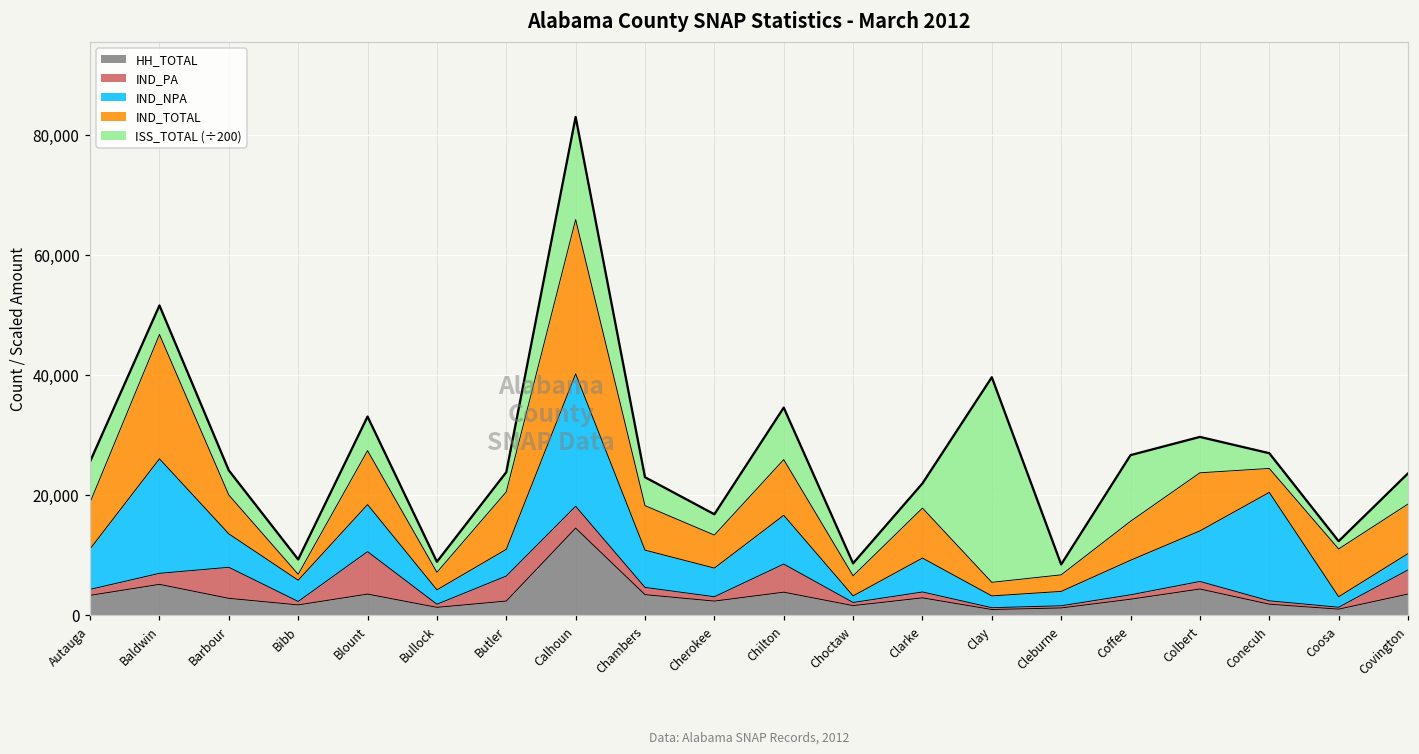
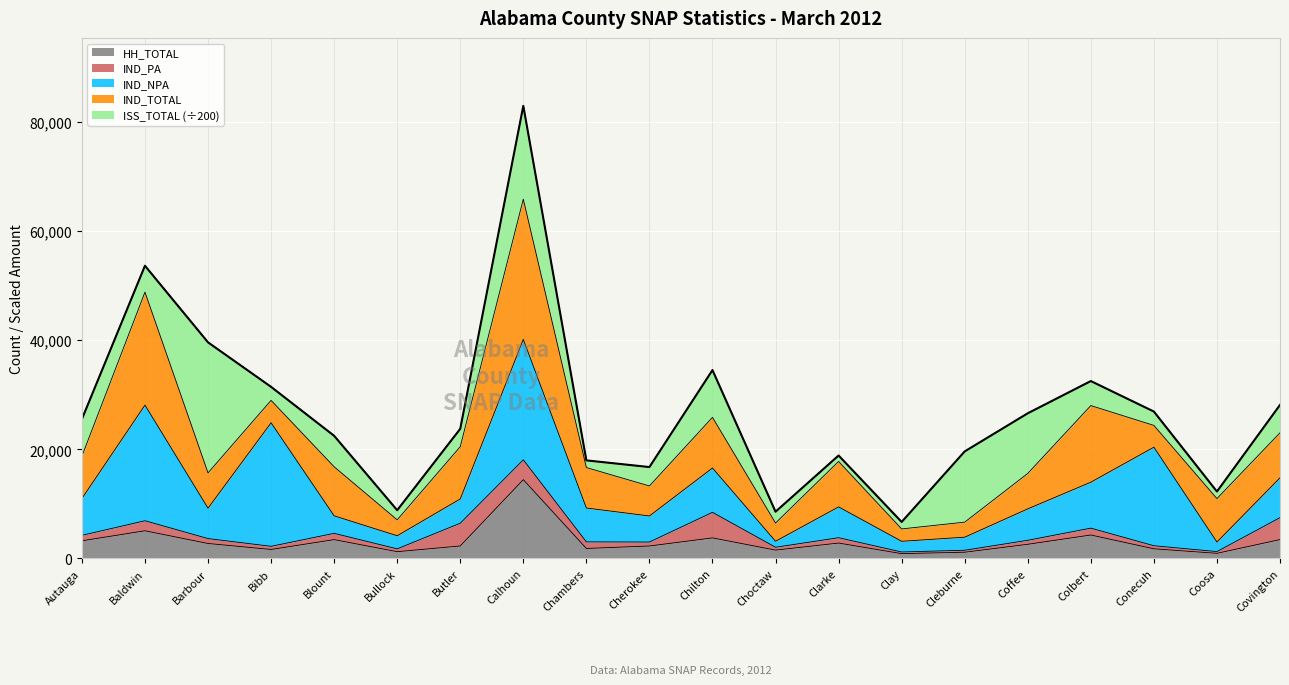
IND_NPA, Baldwin: 19,000 -> 21,000
IND_PA, Barbour: 5,000 -> 1,000
ISS_TOTAL (÷200), Barbour: 4,000 -> 24,000
IND_NPA, Bibb: 4,000 -> 23,000
IND_TOTAL, Bibb: 1,000 -> 4,000
IND_PA, Blount: 7,000 -> 1,000
IND_NPA, Blount: 8,000 -> 3,000
HH_TOTAL, Chambers: 3,000 -> 2,000
ISS_TOTAL (÷200), Chambers: 5,000 -> 1,000
ISS_TOTAL (÷200), Clarke: 4,000 -> 1,000
ISS_TOTAL (÷200), Clay: 34,000 -> 1,000
ISS_TOTAL (÷200), Cleburne: 2,000 -> 13,000
IND_TOTAL, Colbert: 10,000 -> 14,000
ISS_TOTAL (÷200), Colbert: 6,000 -> 4,000
IND_NPA, Covington: 3,000 -> 7,000
